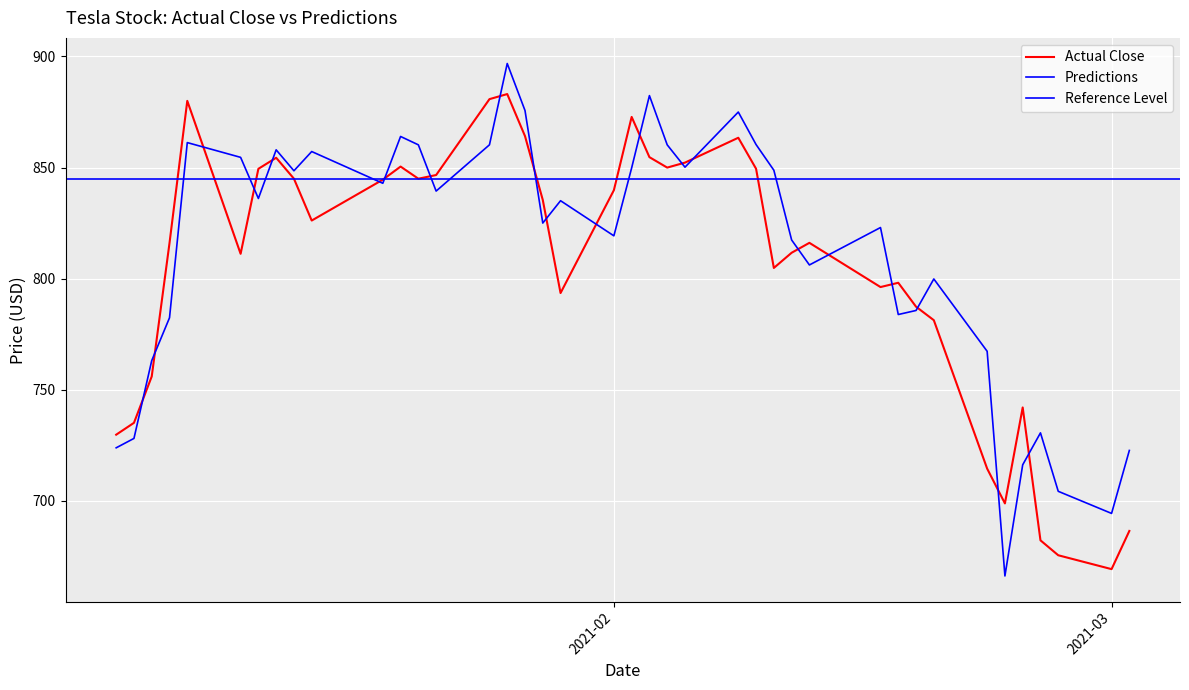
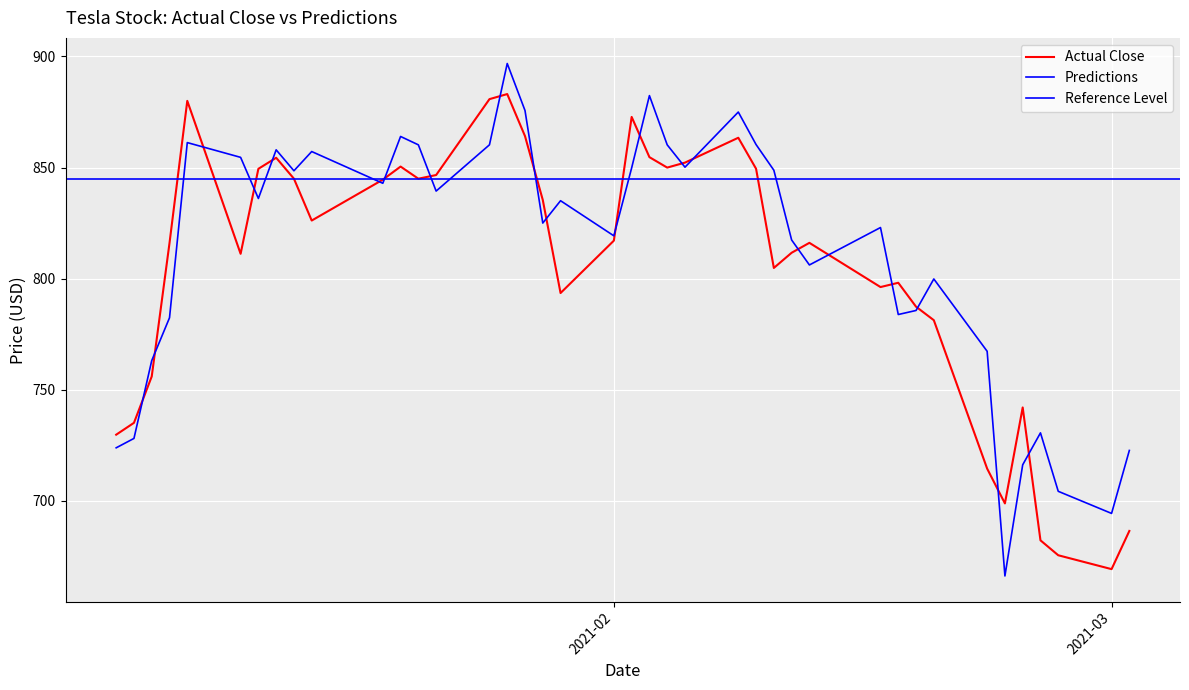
Actual Close, 2021-02: 840 -> 817
